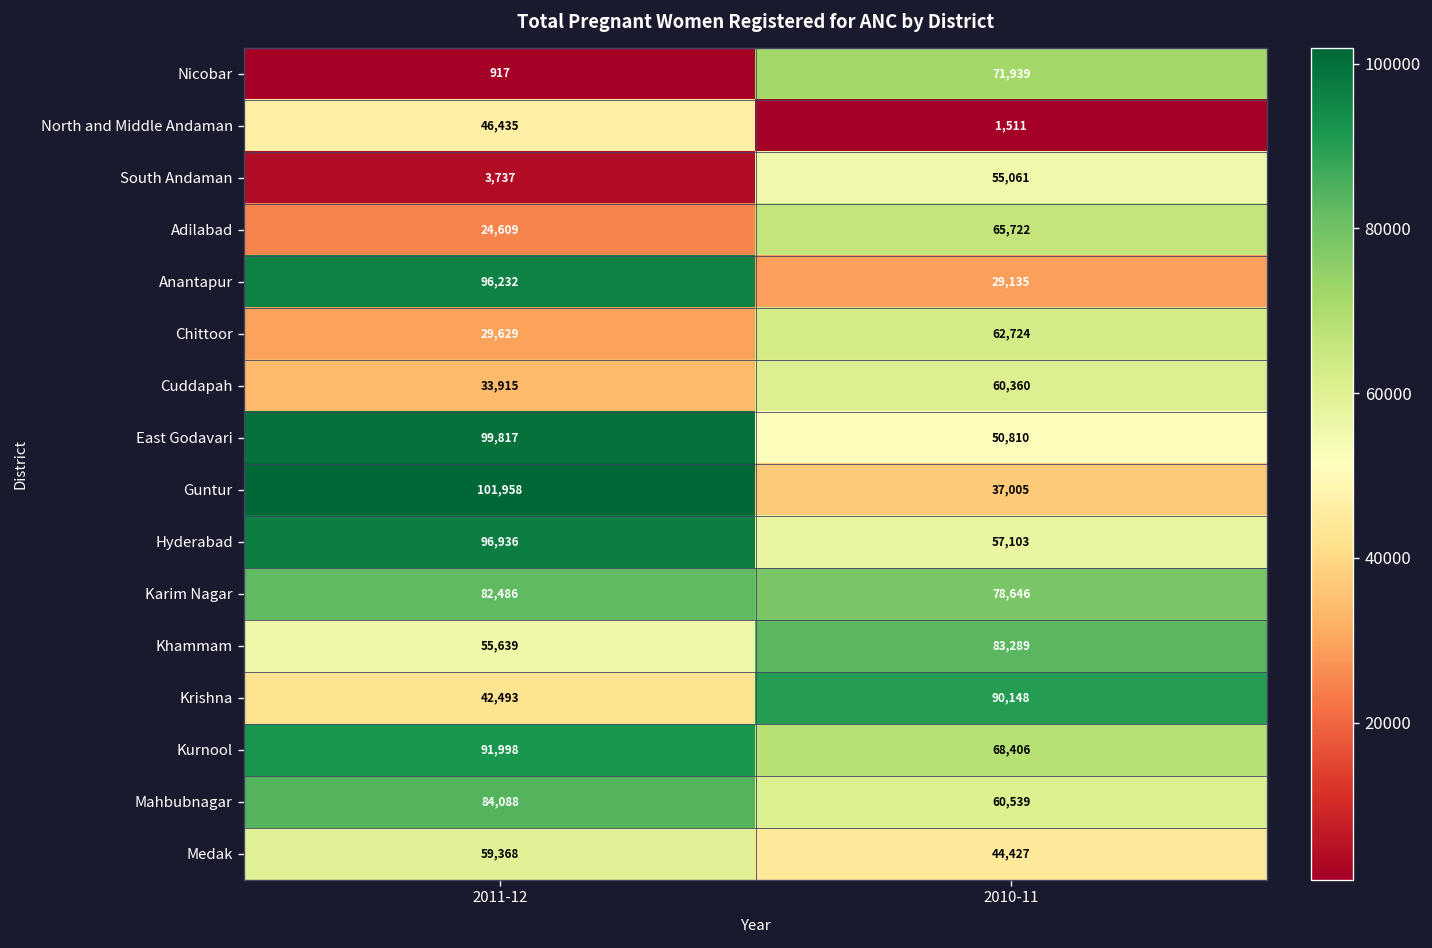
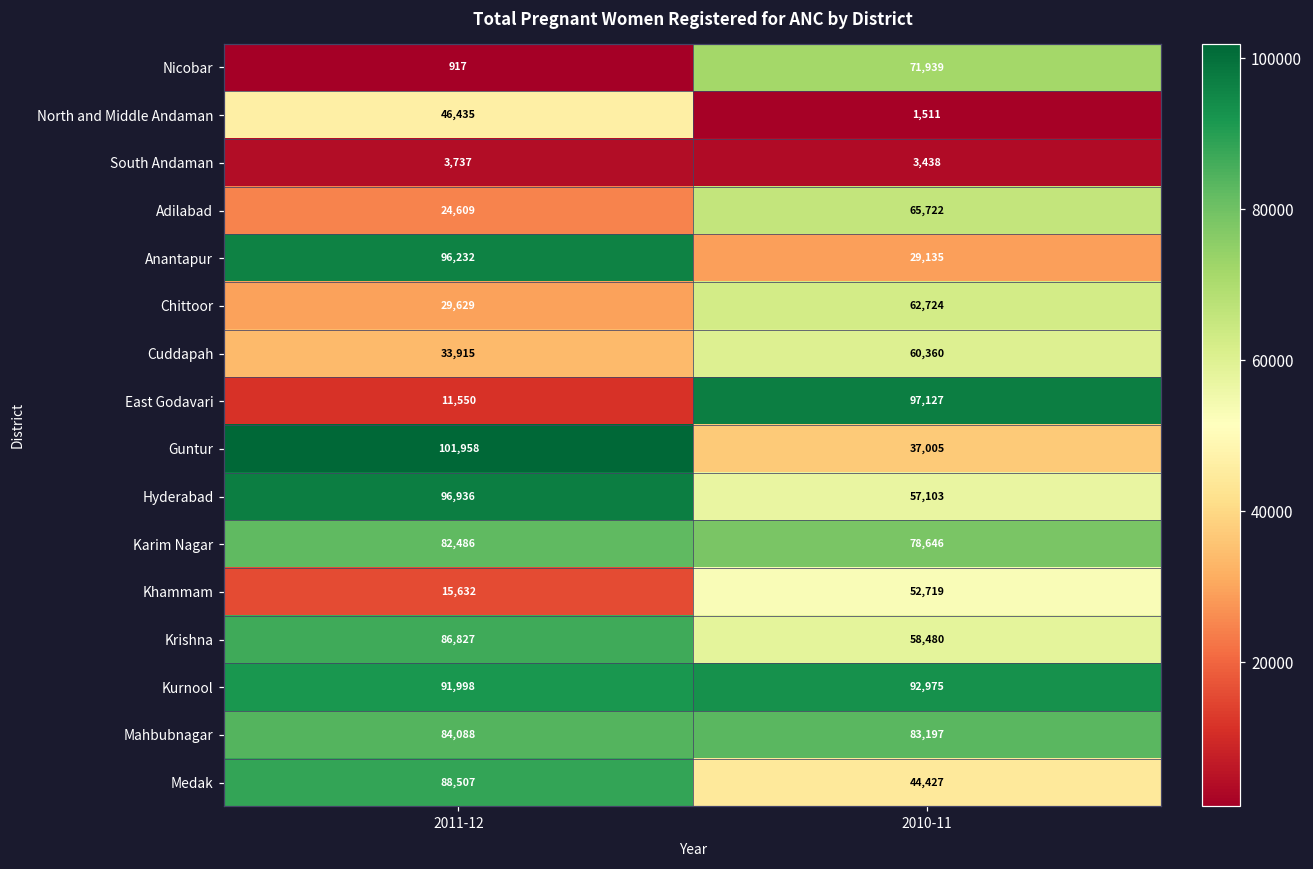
South Andaman, 2010-11: 55,061 -> 3,438
East Godavari, 2011-12: 99,817 -> 11,550
East Godavari, 2010-11: 50,810 -> 97,127
Khammam, 2011-12: 55,639 -> 15,632
Khammam, 2010-11: 83,289 -> 52,719
Krishna, 2011-12: 42,493 -> 86,827
Krishna, 2010-11: 90,148 -> 58,480
Kurnool, 2010-11: 68,406 -> 92,975
Mahbubnagar, 2010-11: 60,539 -> 83,197
Medak, 2011-12: 59,368 -> 88,507
